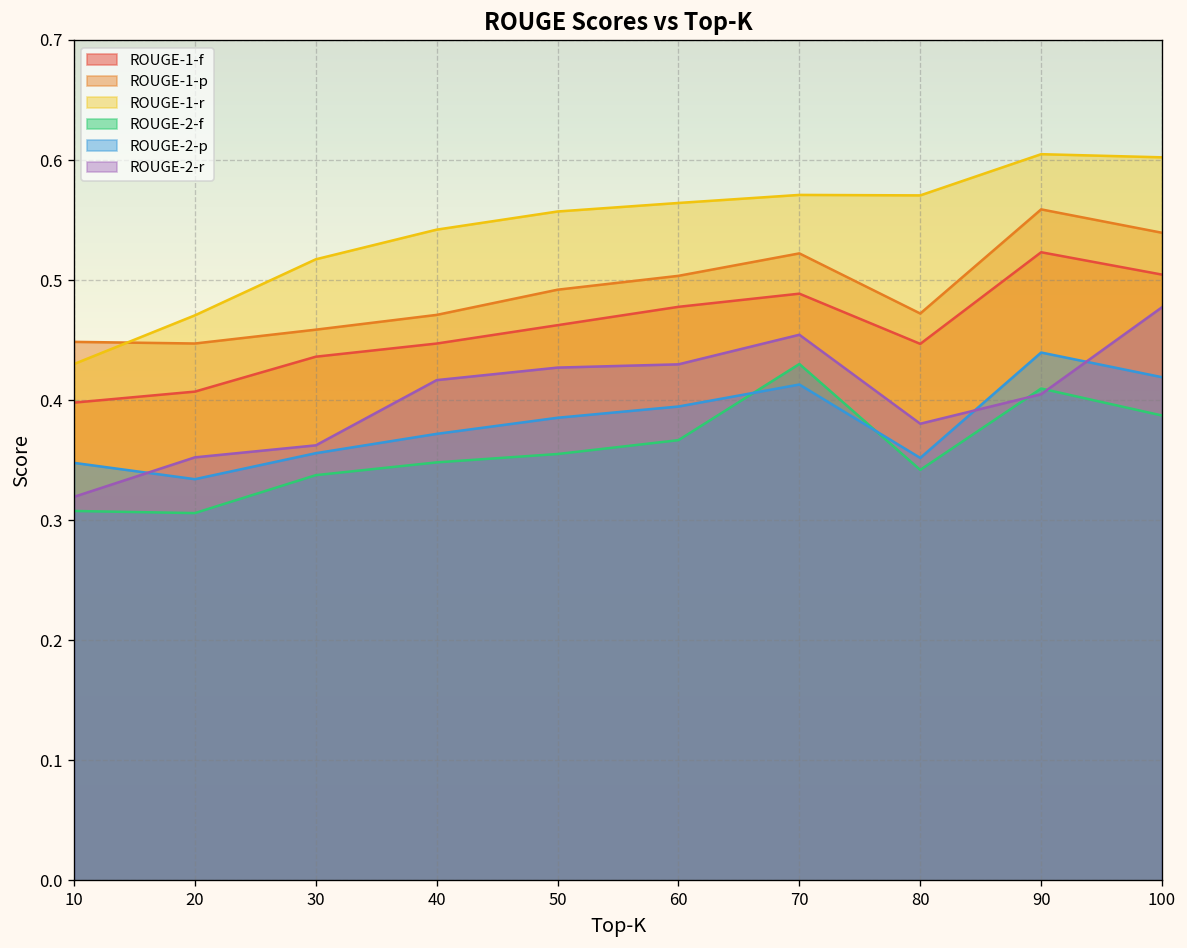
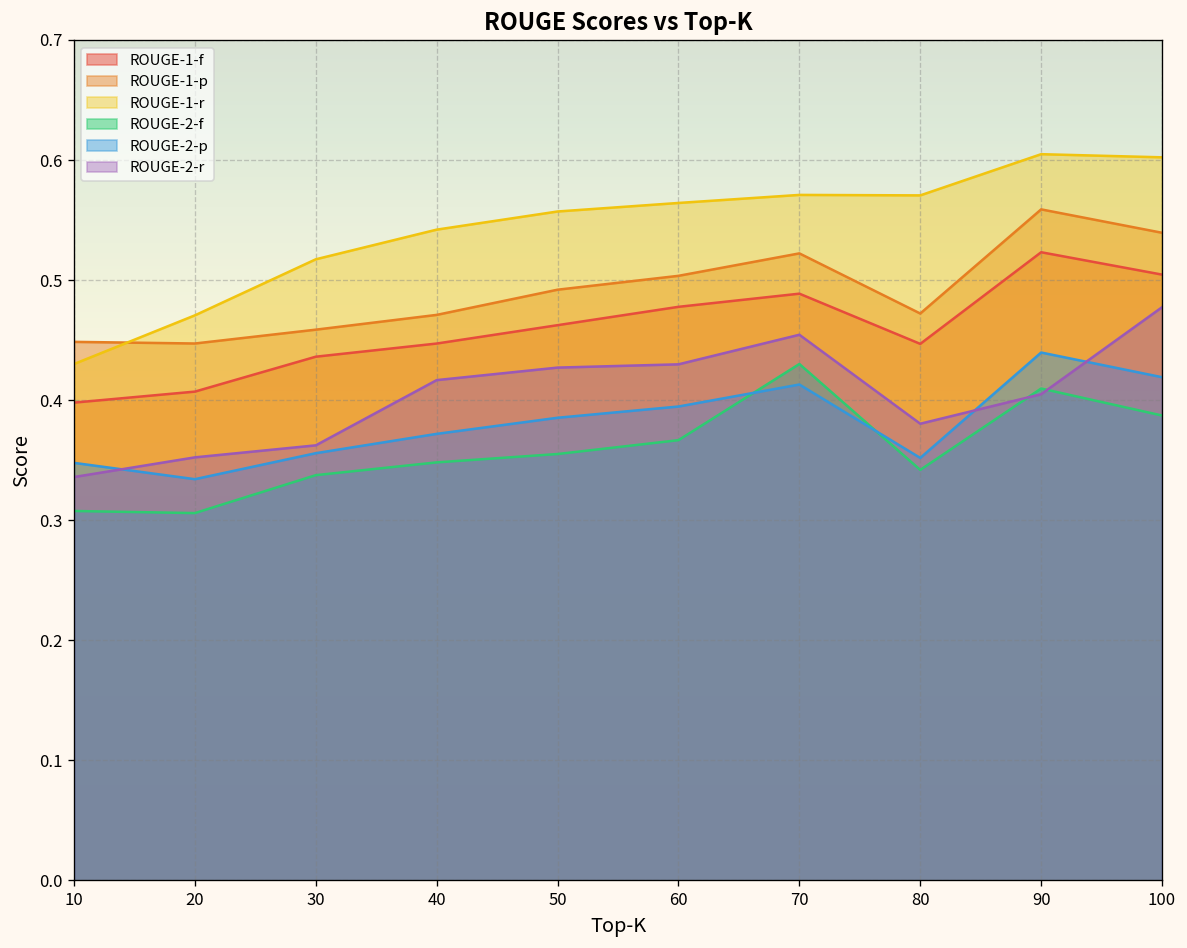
ROUGE-2-r, 10: 0.320 -> 0.336
